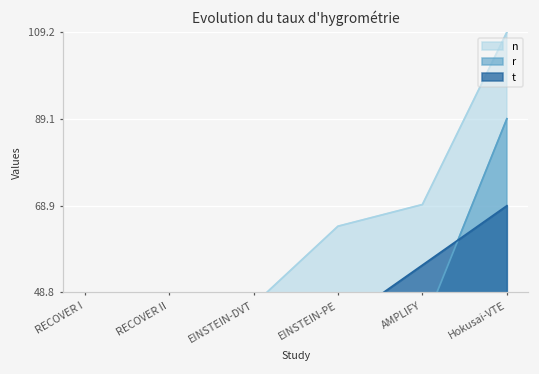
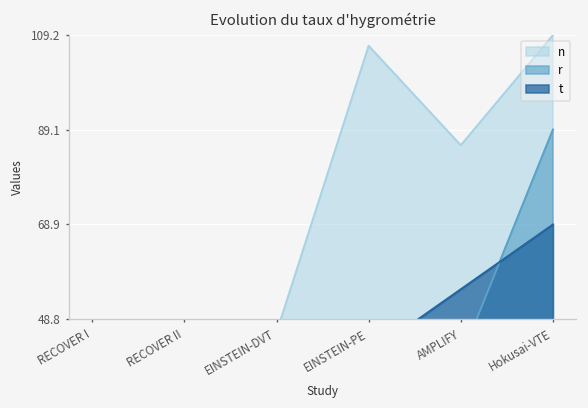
n, EINSTEIN-PE: 64 -> 107
n, AMPLIFY: 69 -> 86
